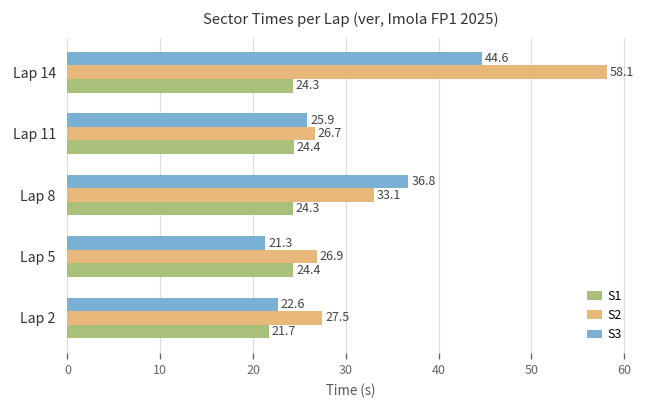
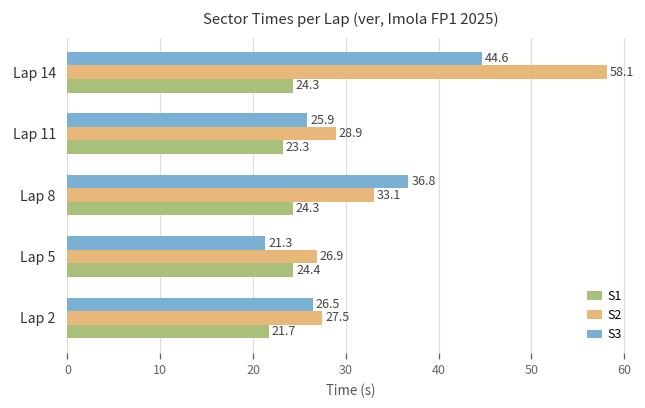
S2, Lap 11: 26.7 -> 28.9
S1, Lap 11: 24.4 -> 23.3
S3, Lap 2: 22.6 -> 26.5
